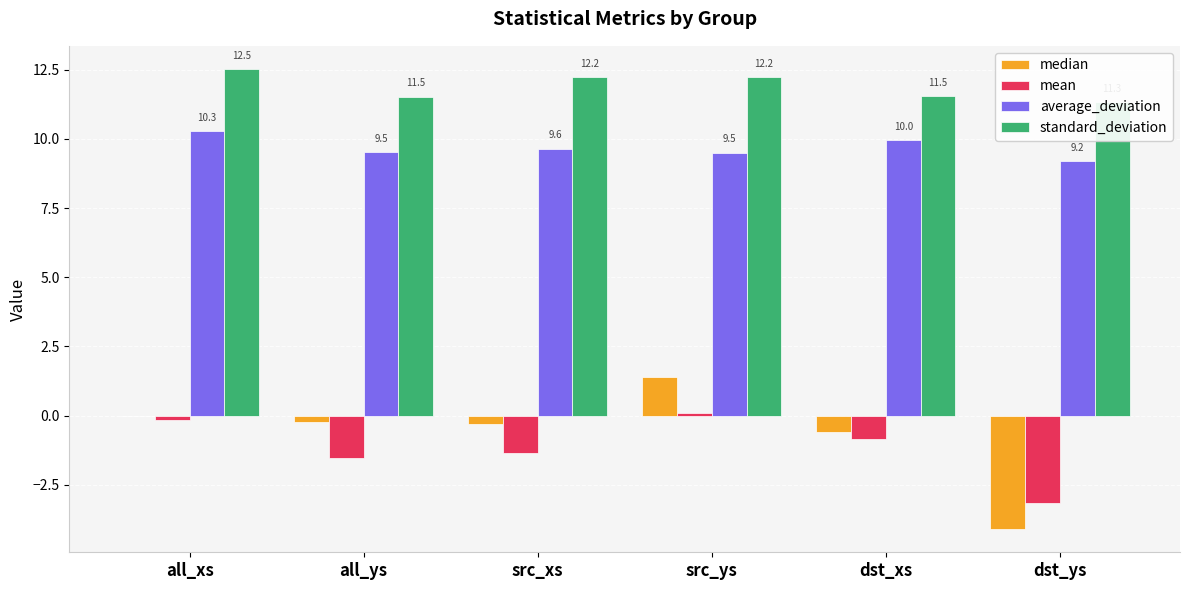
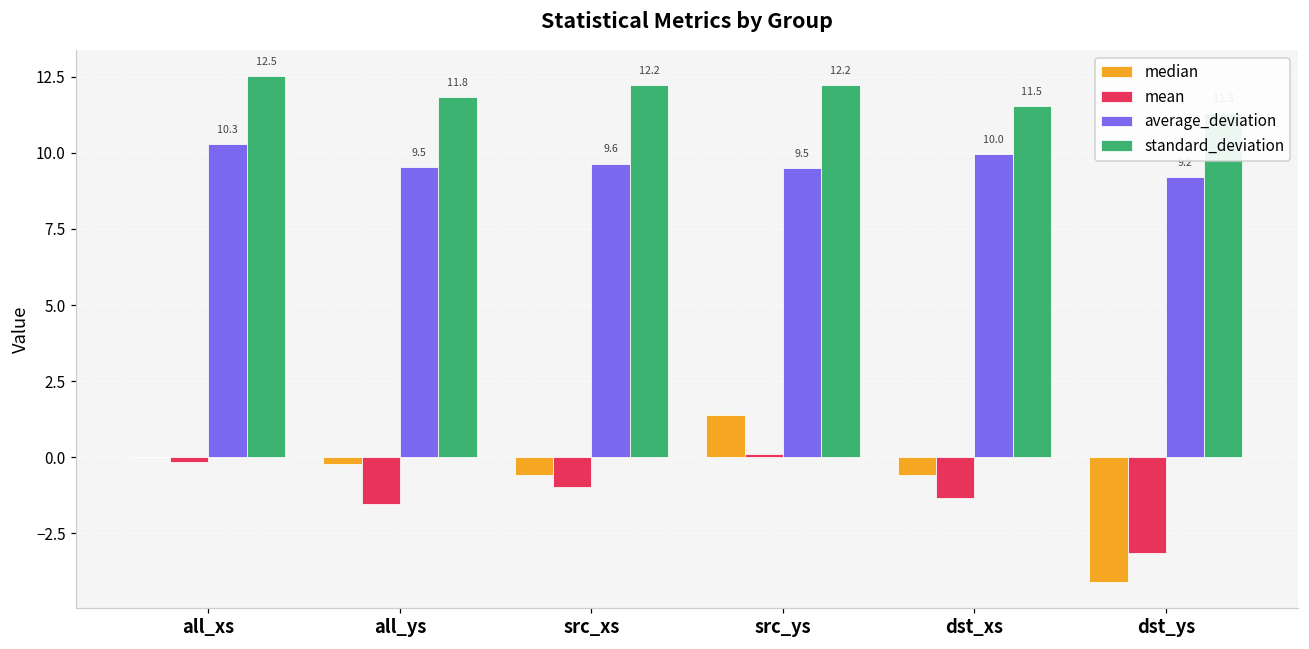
standard_deviation, all_ys: 11.5 -> 11.8
median, src_xs: -0.3 -> -0.6
mean, src_xs: -1.3 -> -1.0
mean, dst_xs: -0.9 -> -1.3
